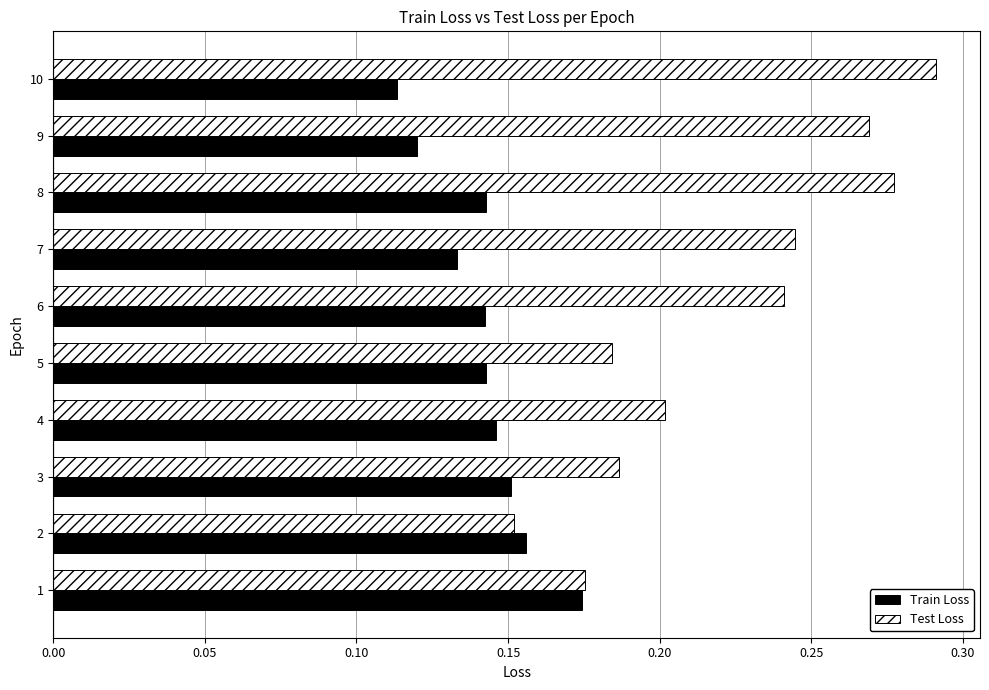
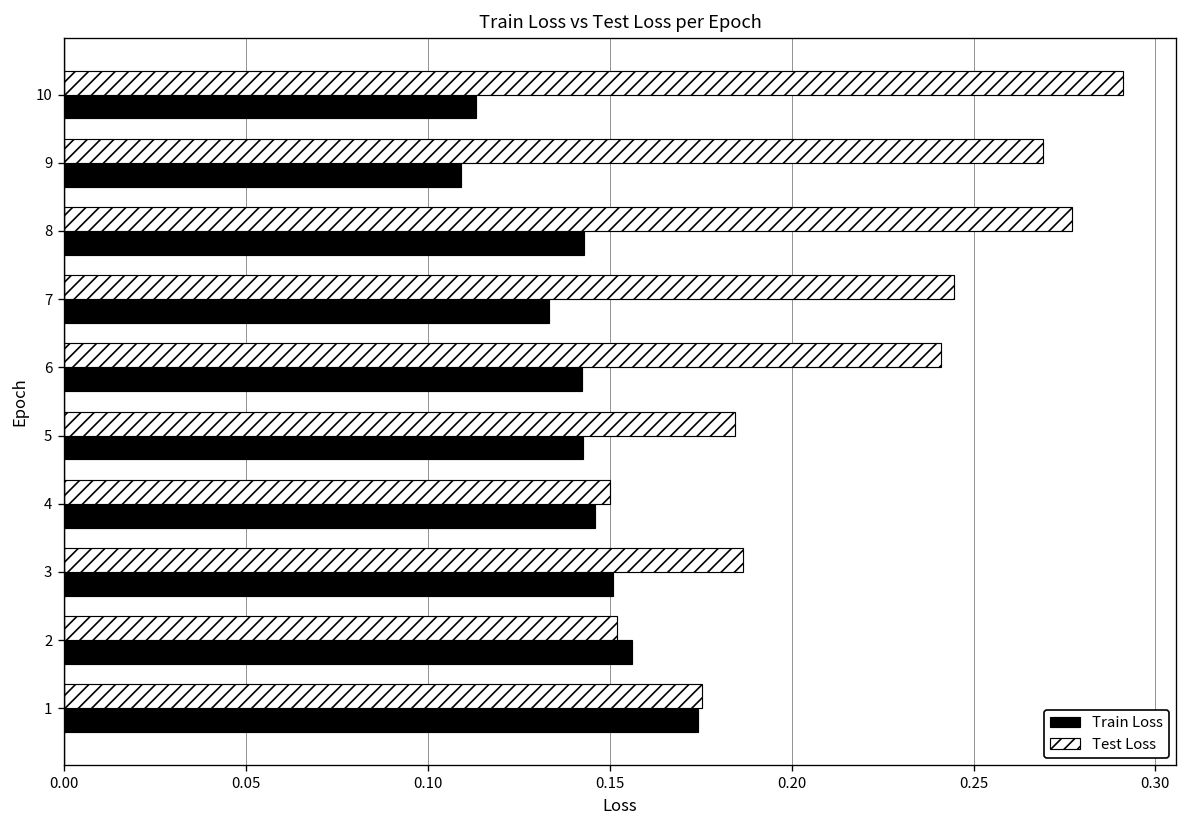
Train Loss, 9: 0.120 -> 0.109
Test Loss, 4: 0.202 -> 0.150
